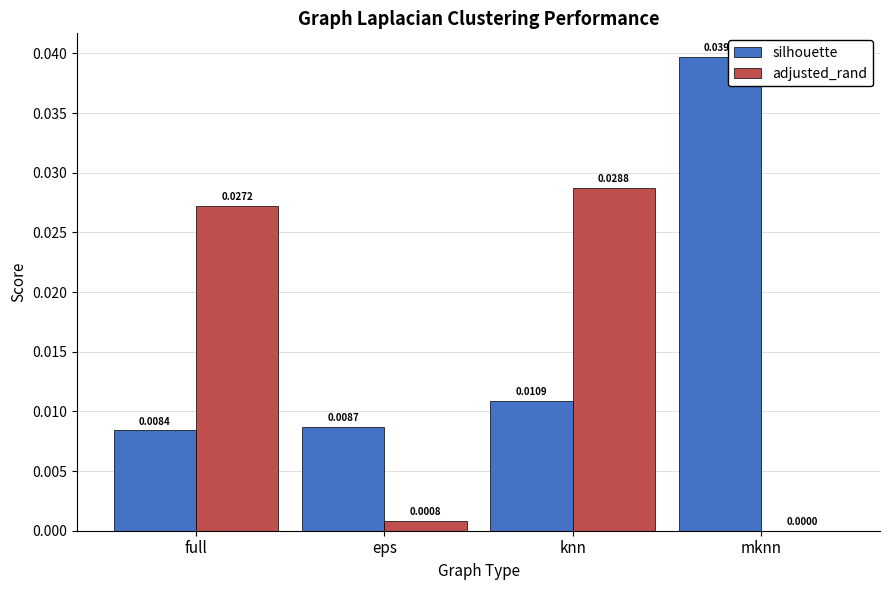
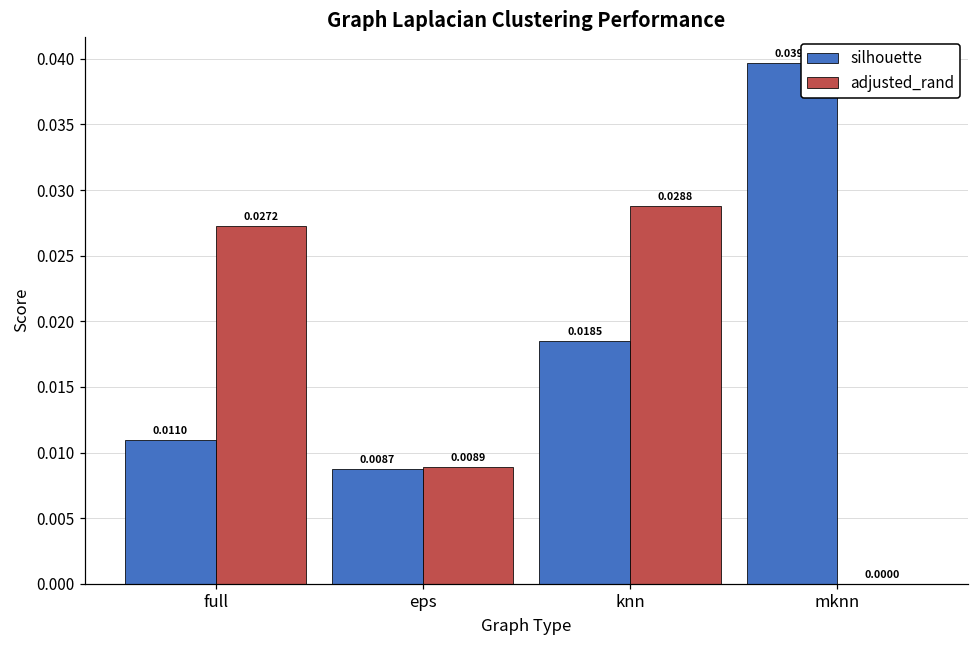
silhouette, full: 0.0084 -> 0.0110
adjusted_rand, eps: 0.0008 -> 0.0089
silhouette, knn: 0.0109 -> 0.0185
